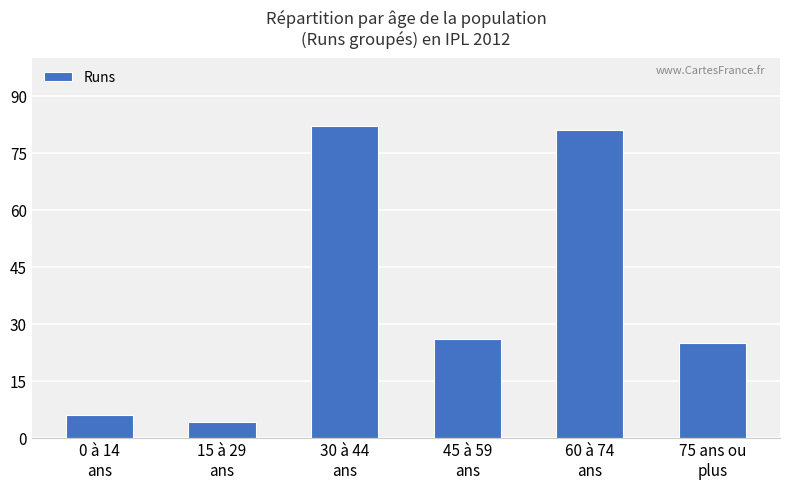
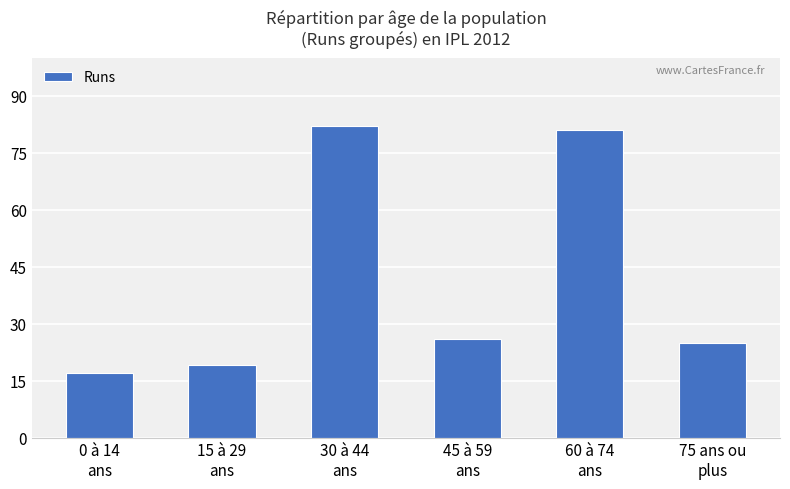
0 à 14 ans: 6 -> 17
15 à 29 ans: 4 -> 19
